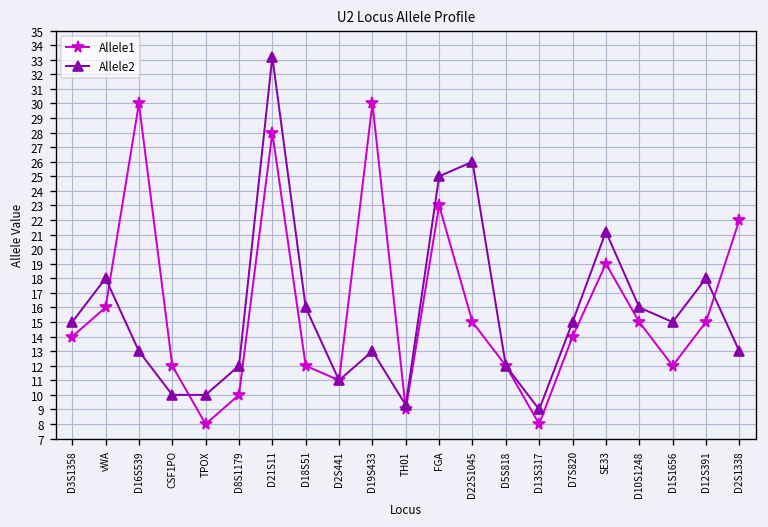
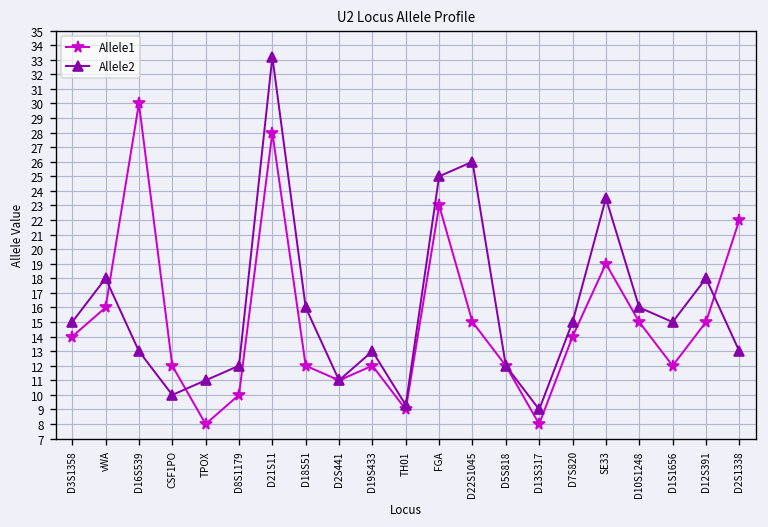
Allele2, TPOX: 10 -> 11
Allele1, D19S433: 30 -> 12
Allele2, SE33: 21.2 -> 23.5
